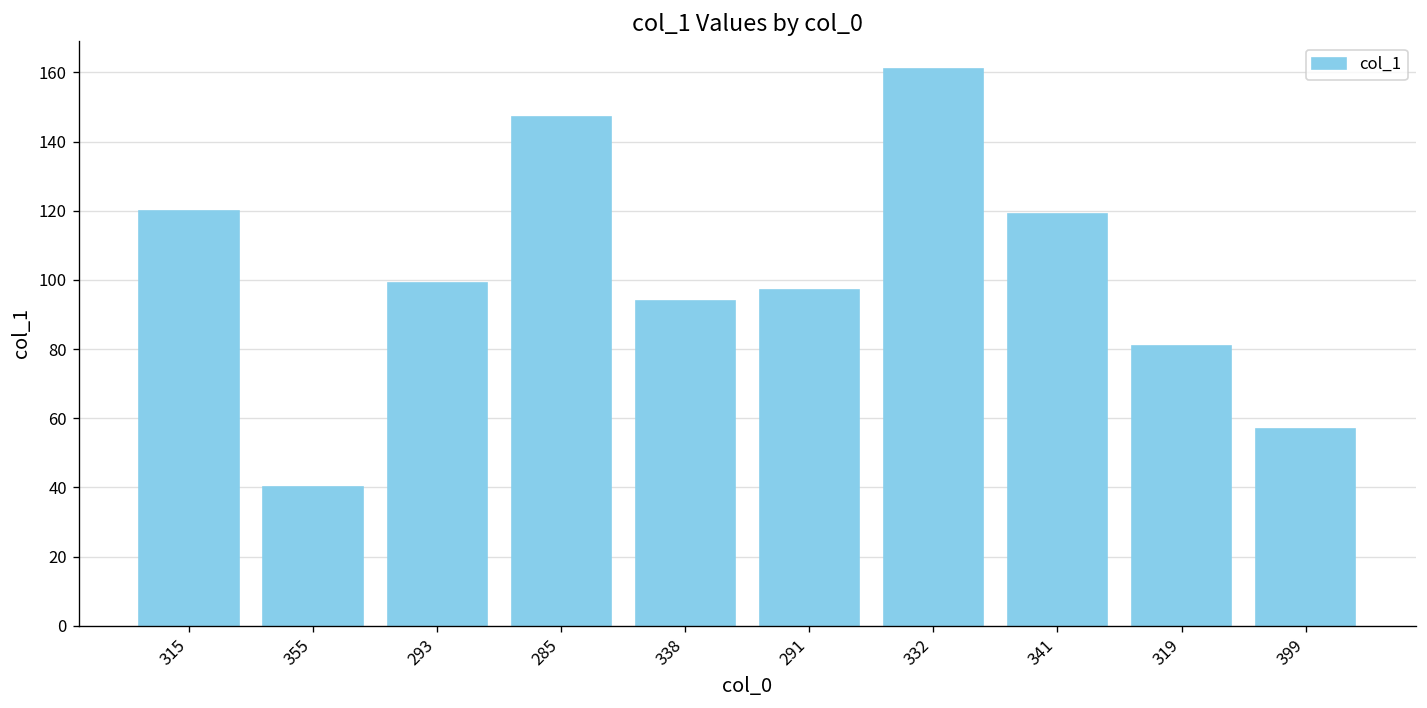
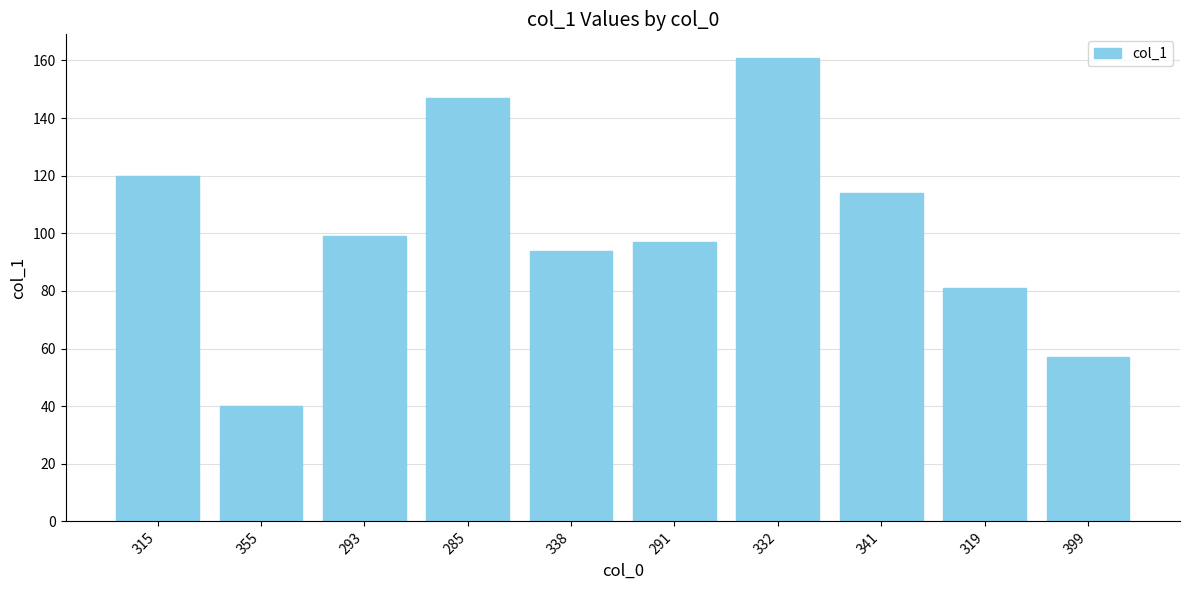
341: 119 -> 114
